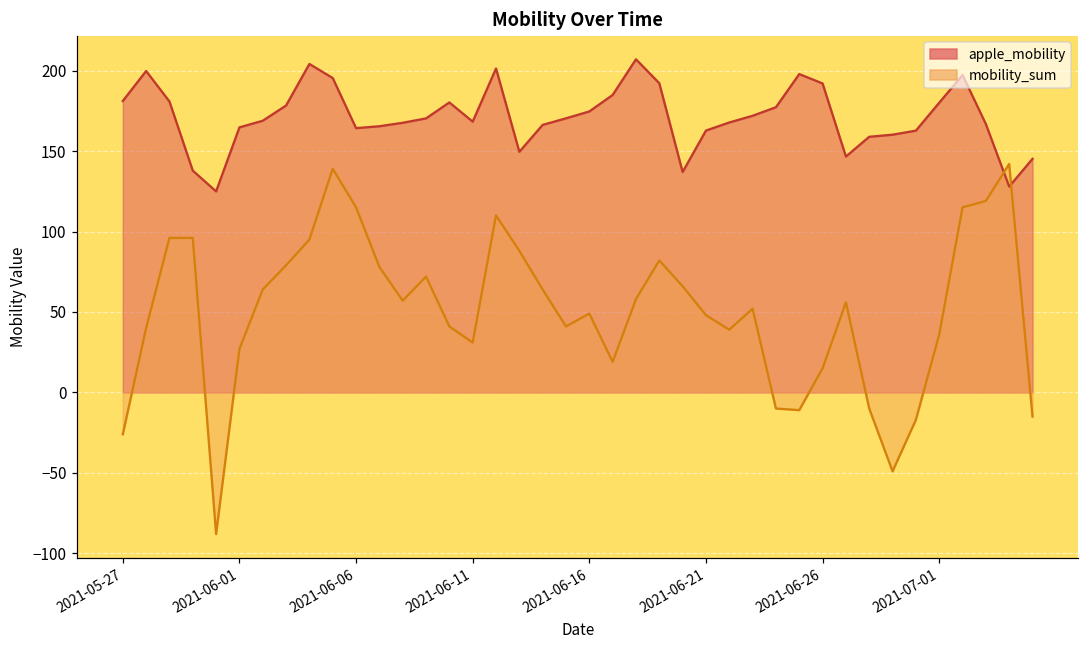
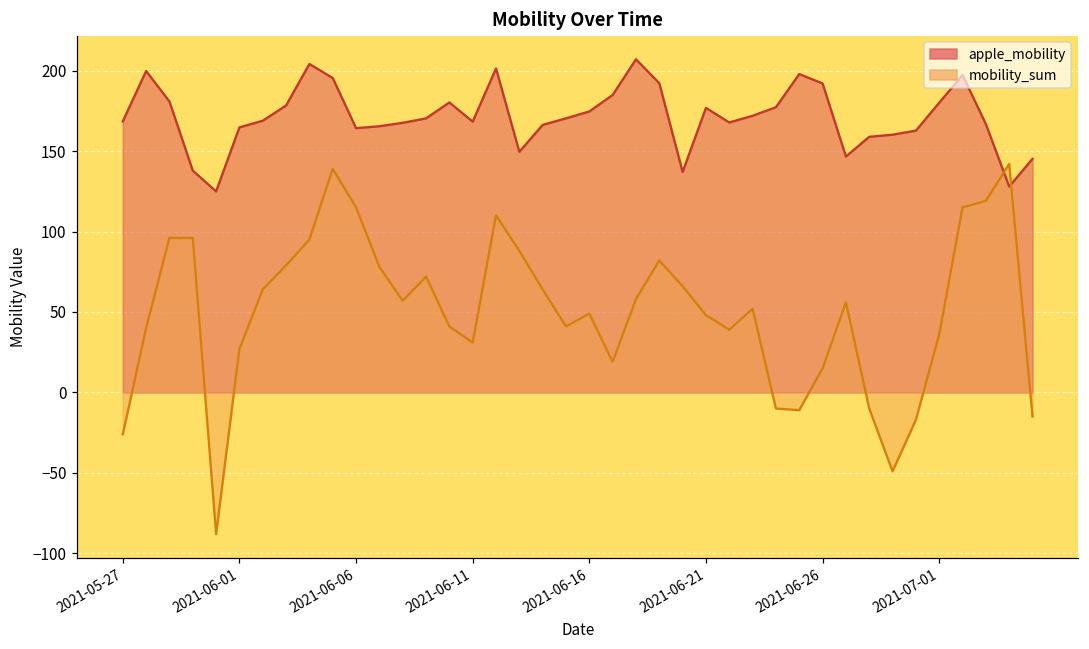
apple_mobility, 2021-05-27: 181 -> 168
apple_mobility, 2021-06-21: 163 -> 177
